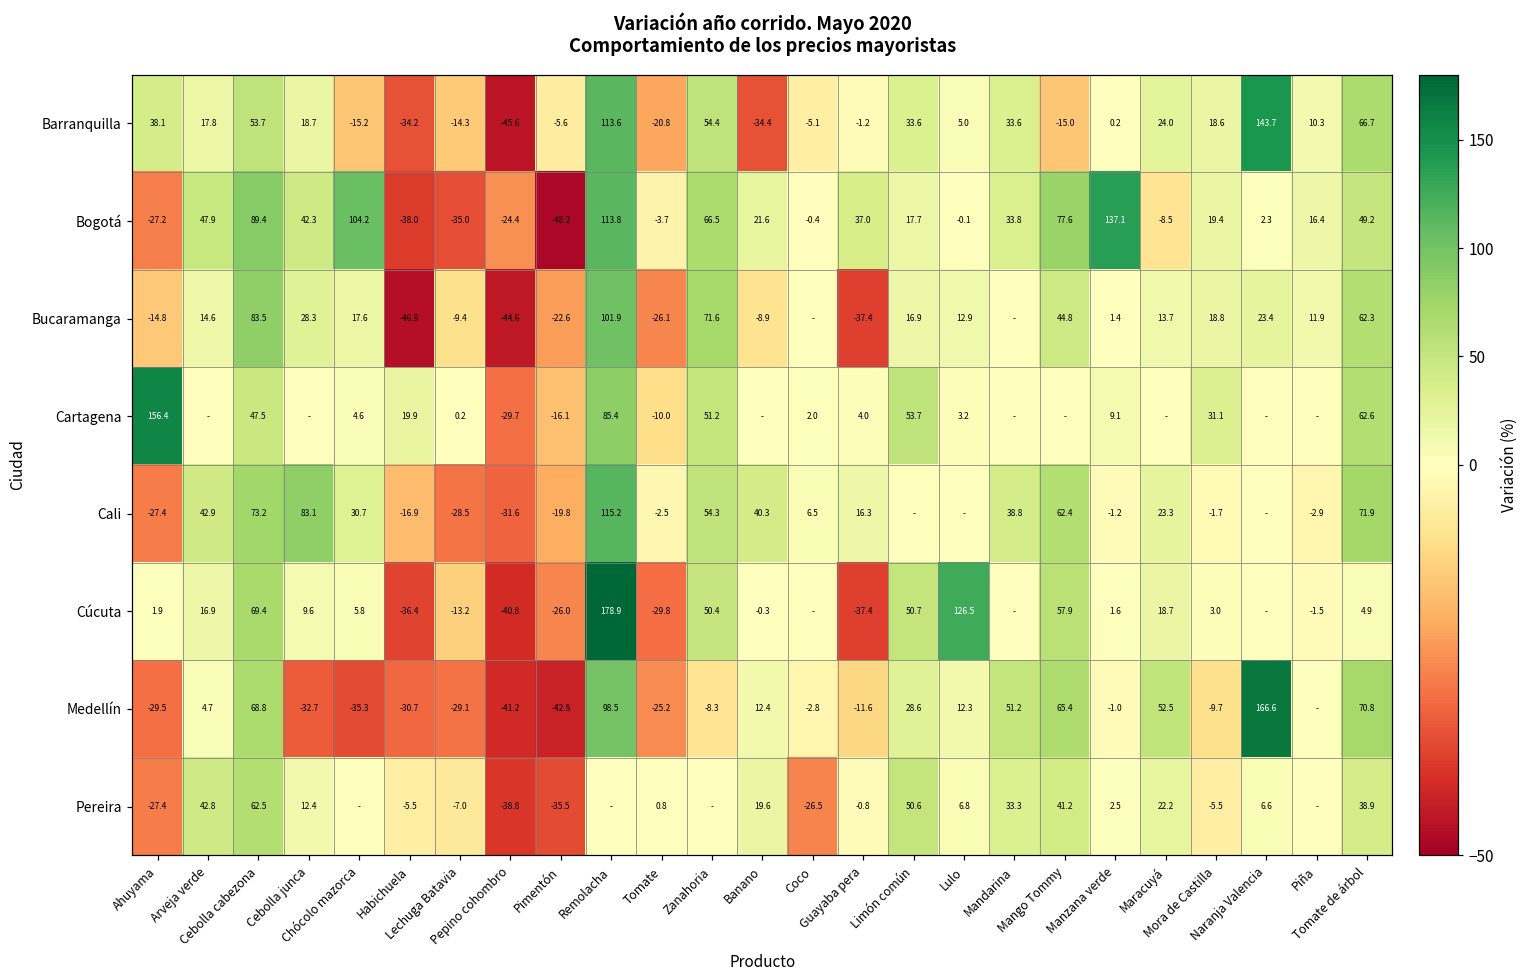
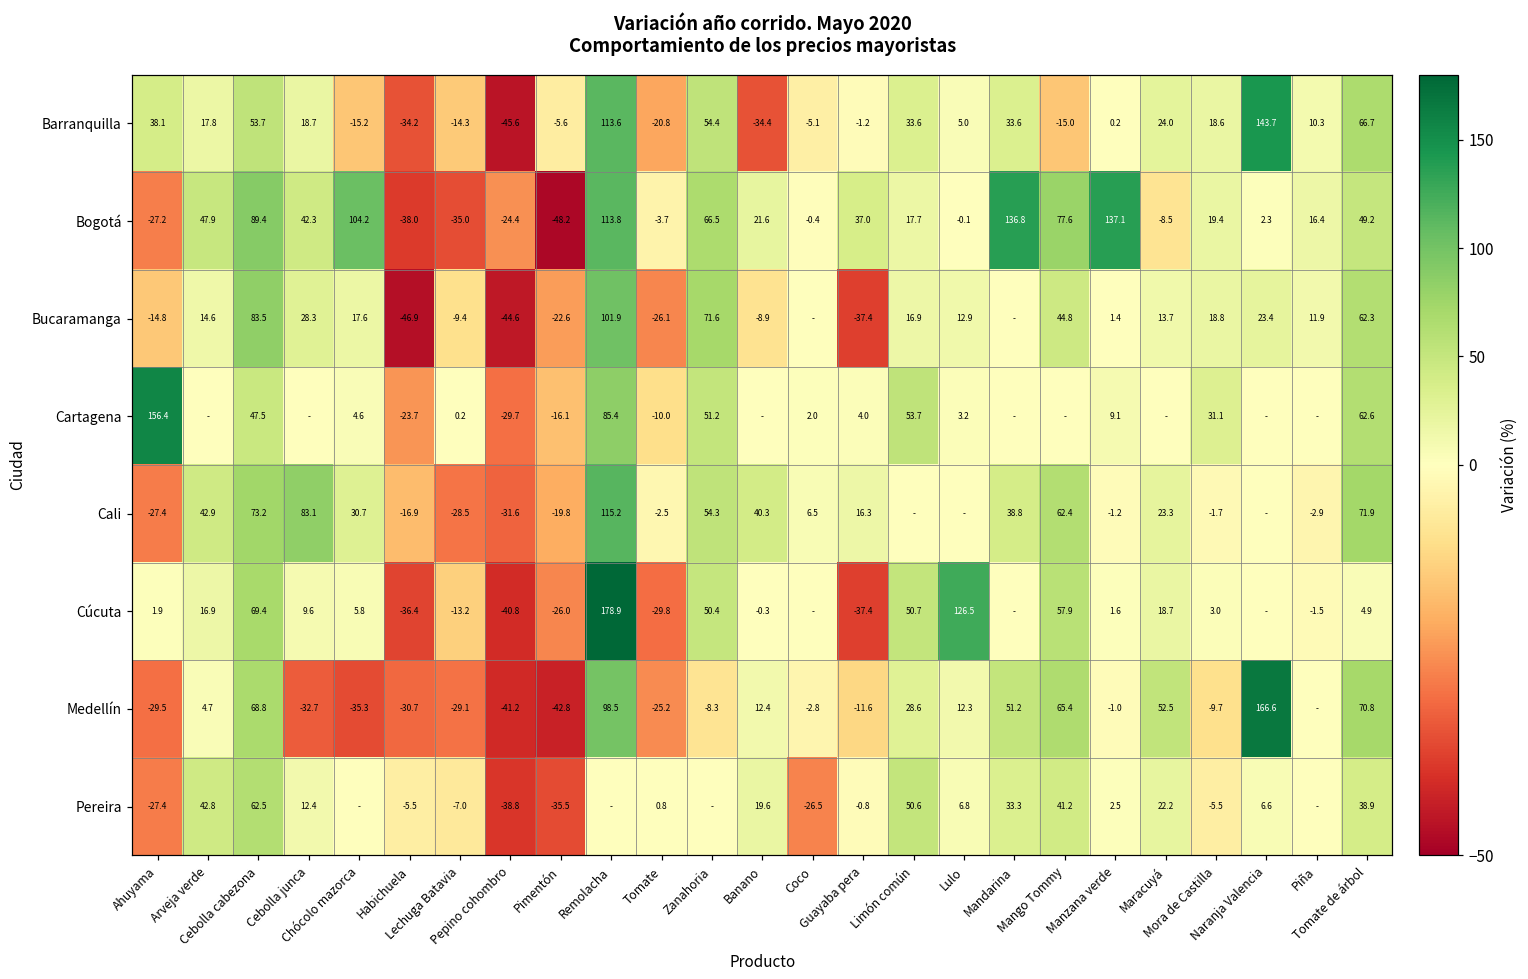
Bogotá, Mandarina: 33.8 -> 136.8
Cartagena, Habichuela: 19.9 -> -23.7
